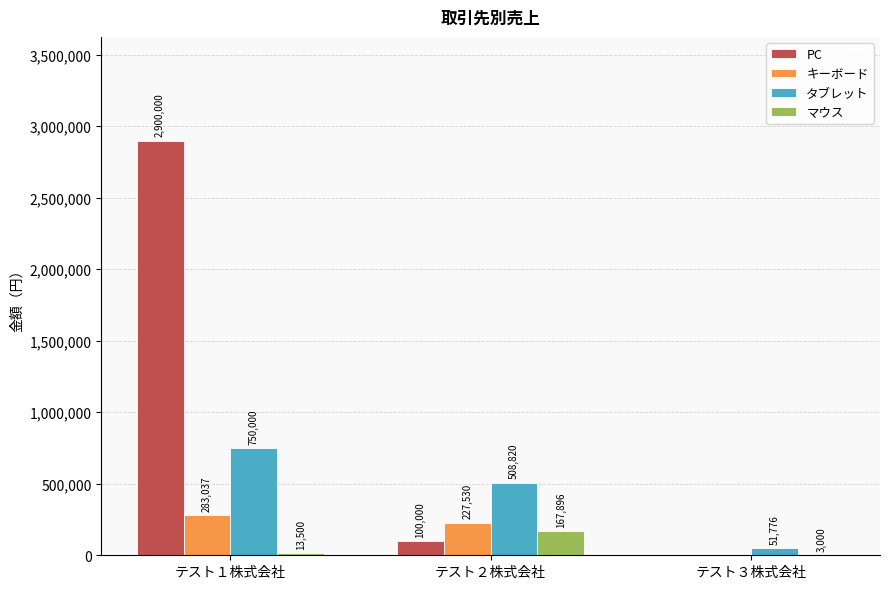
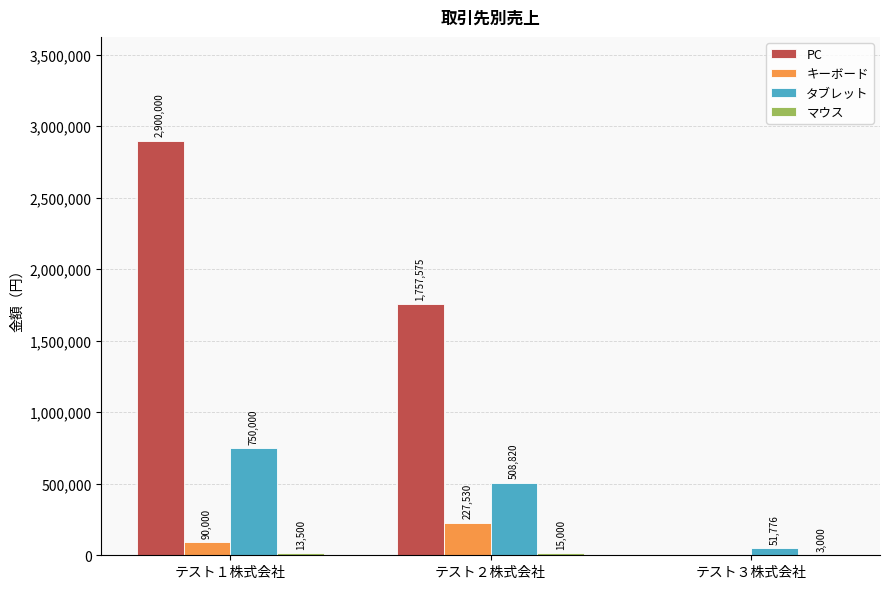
キーボード, テスト１株式会社: 283,037 -> 90,000
PC, テスト２株式会社: 100,000 -> 1,757,575
マウス, テスト２株式会社: 167,896 -> 15,000
